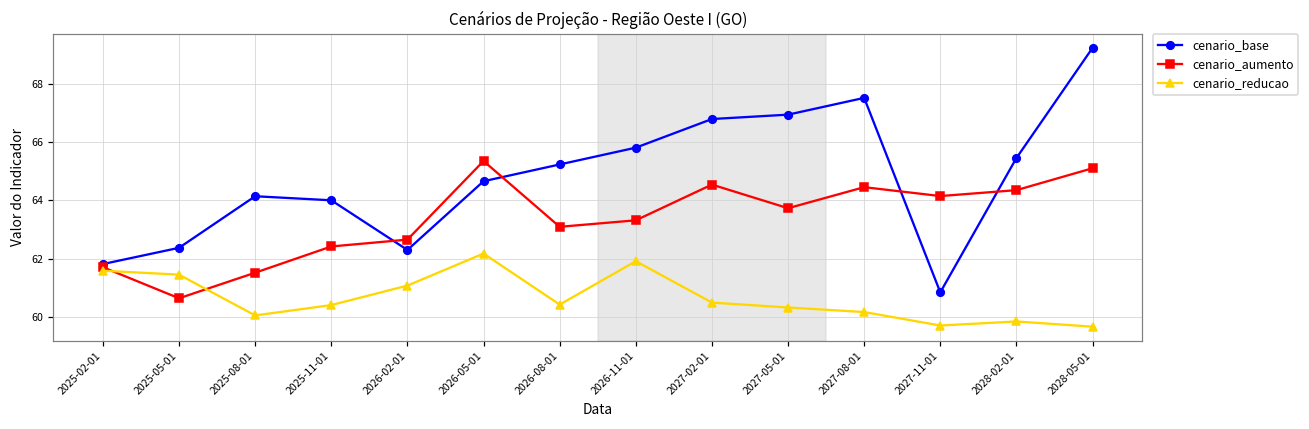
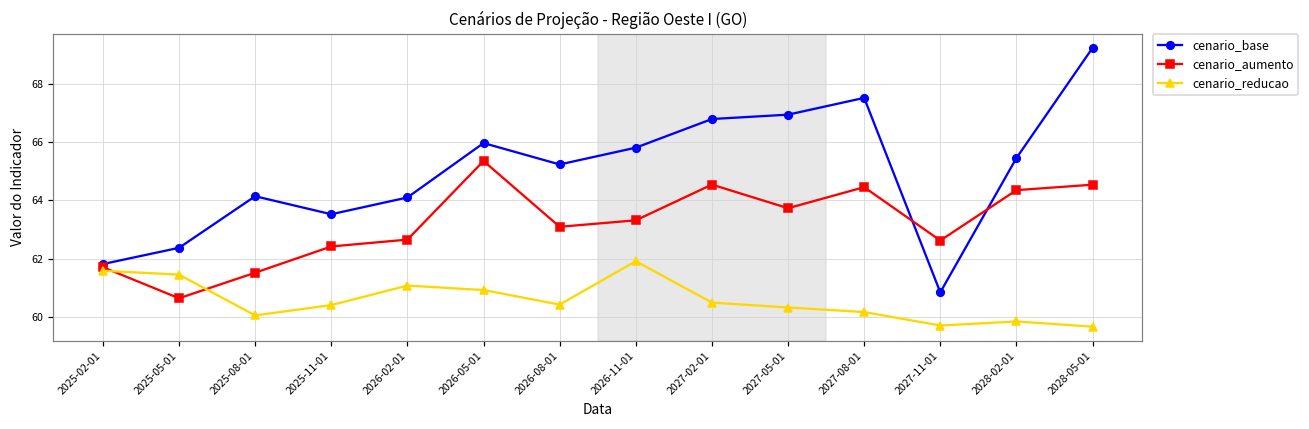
cenario_base, 2025-11-01: 64.0 -> 63.5
cenario_base, 2026-02-01: 62.3 -> 64.1
cenario_base, 2026-05-01: 64.7 -> 66.0
cenario_reducao, 2026-05-01: 62.2 -> 60.9
cenario_aumento, 2027-11-01: 64.1 -> 62.6
cenario_aumento, 2028-05-01: 65.1 -> 64.5
